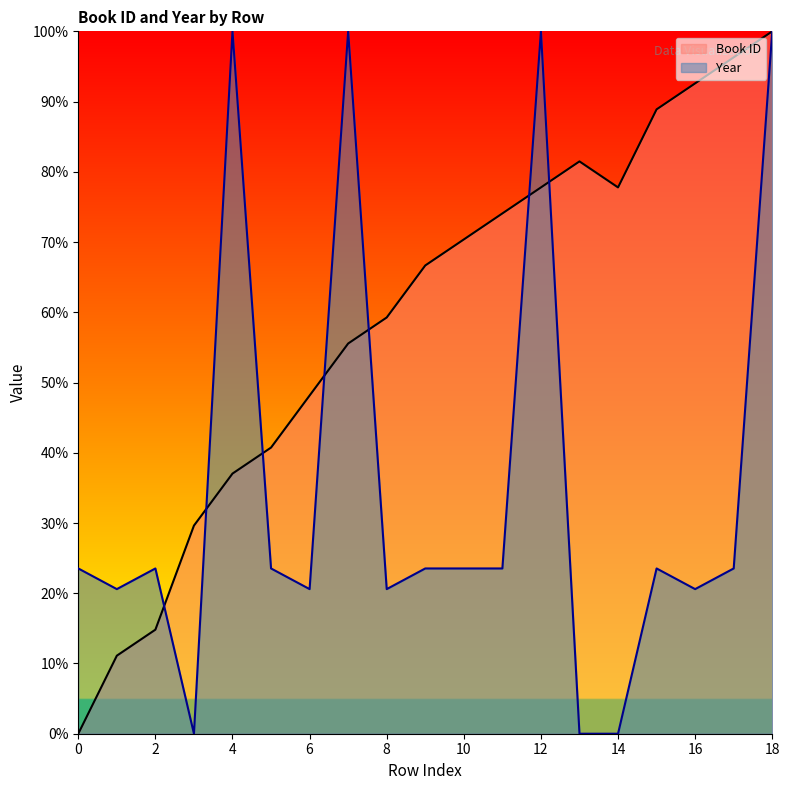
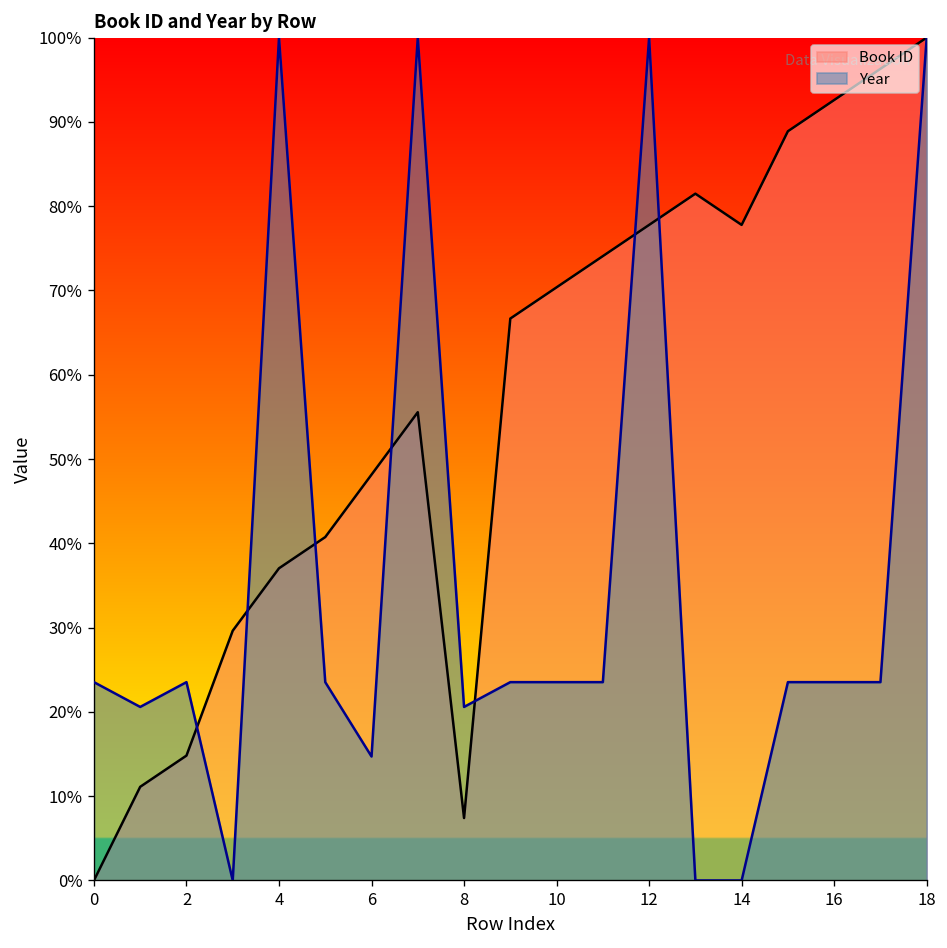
Year, 6: 21% -> 15%
Book ID, 8: 59% -> 7%
Year, 16: 21% -> 24%
